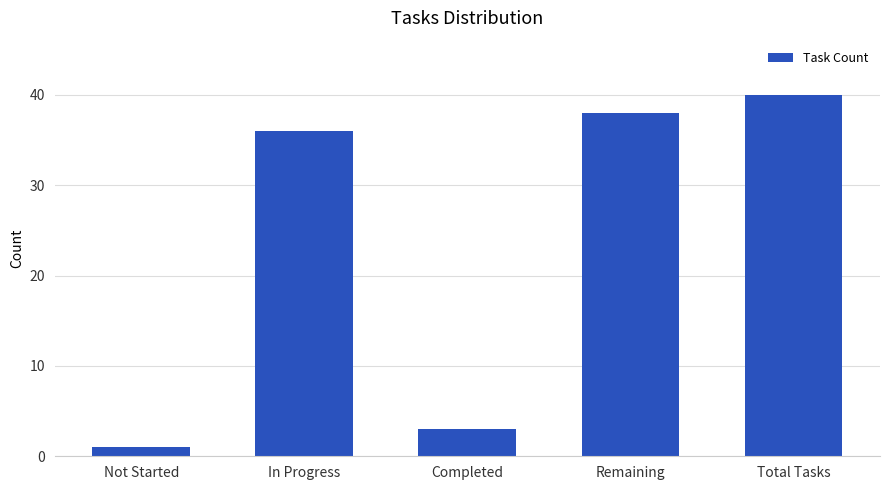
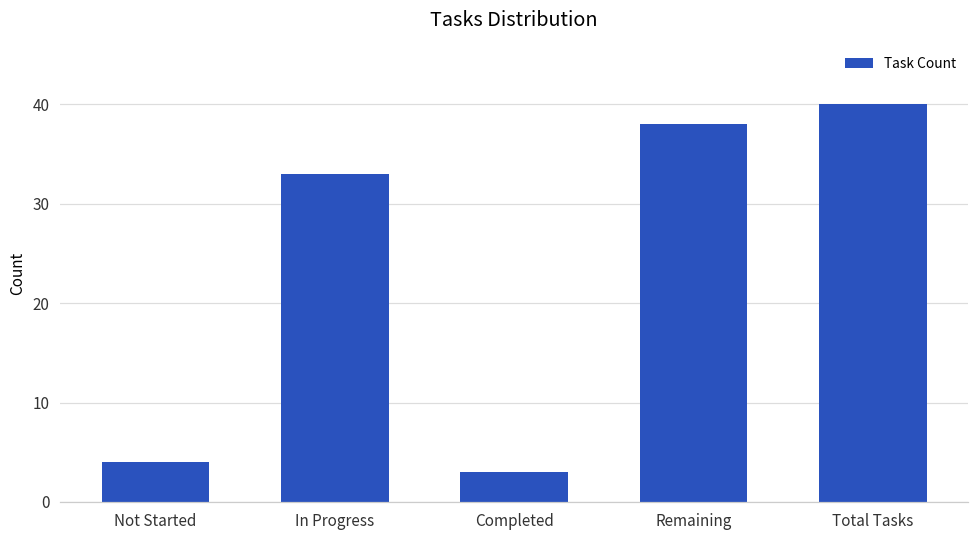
Not Started: 1 -> 4
In Progress: 36 -> 33
